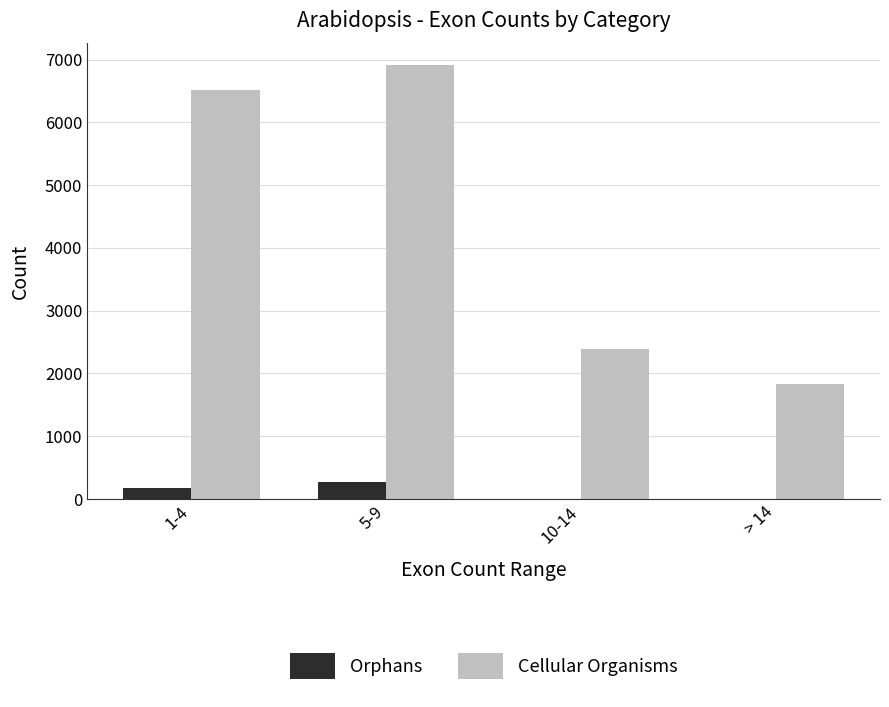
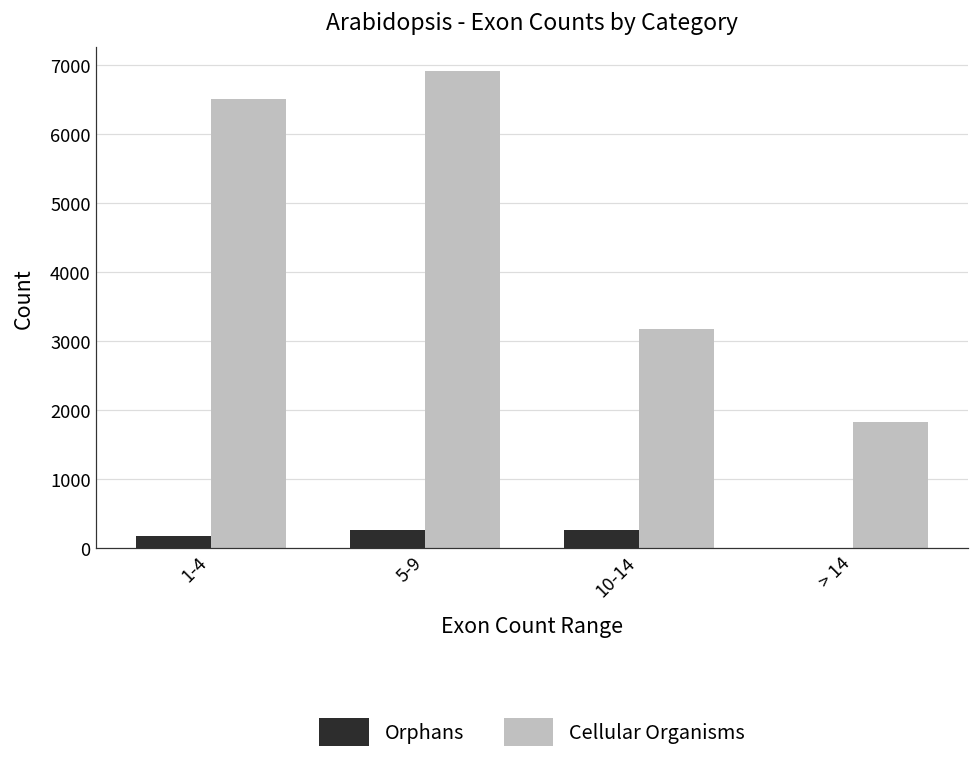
Orphans, 10-14: 0 -> 300
Cellular Organisms, 10-14: 2400 -> 3200
